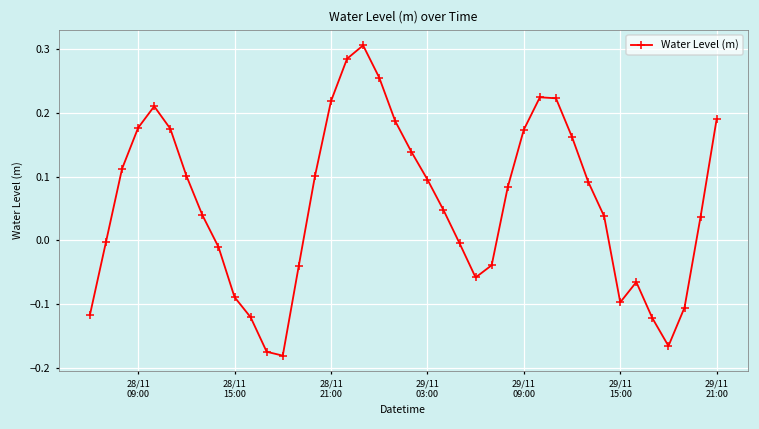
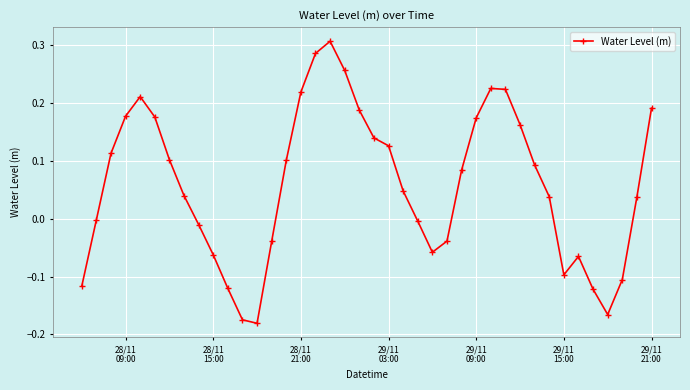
28/11 15:00: -0.09 -> -0.06
29/11 03:00: 0.10 -> 0.13
